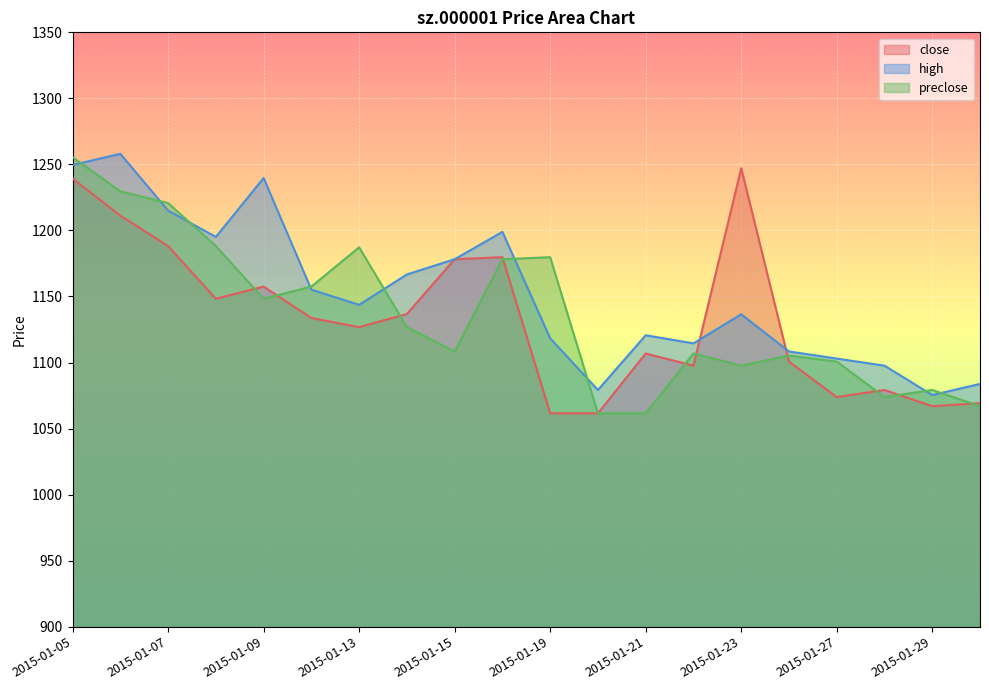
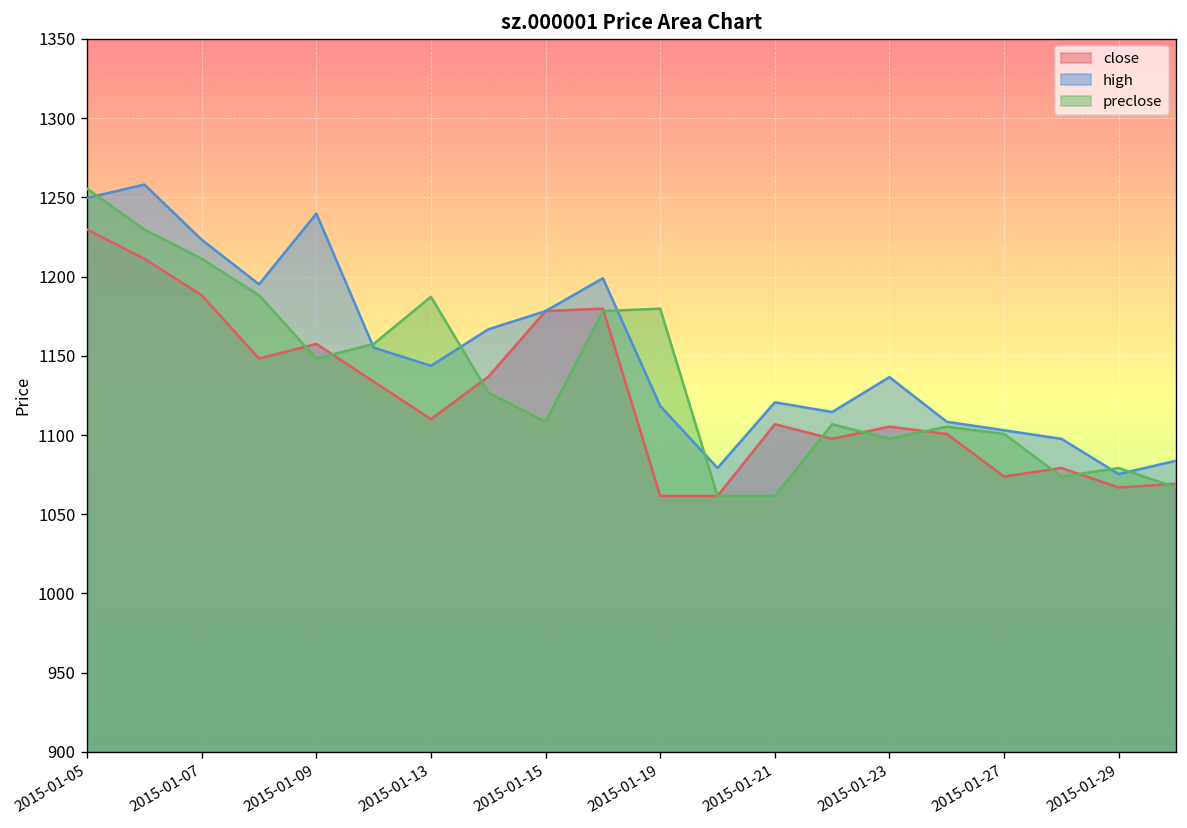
close, 2015-01-05: 1239 -> 1230
high, 2015-01-07: 1215 -> 1223
preclose, 2015-01-07: 1221 -> 1211
close, 2015-01-13: 1127 -> 1110
close, 2015-01-23: 1247 -> 1105
